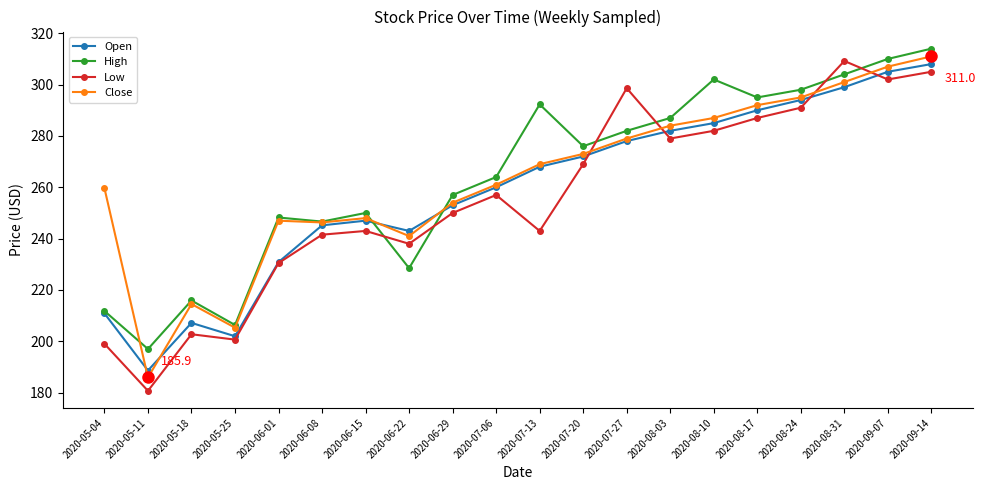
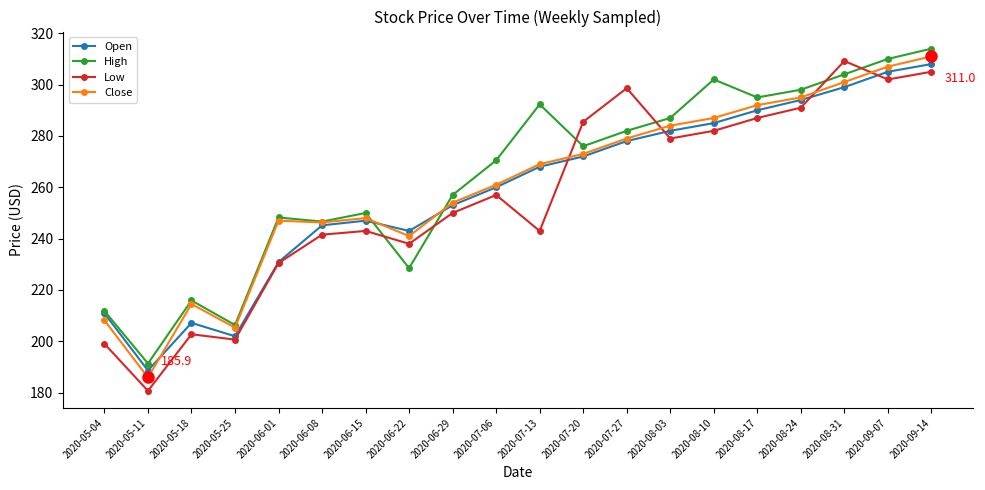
Close, 2020-05-04: 260 -> 208
High, 2020-05-11: 197 -> 191
High, 2020-07-06: 264 -> 271
Low, 2020-07-20: 269 -> 286
